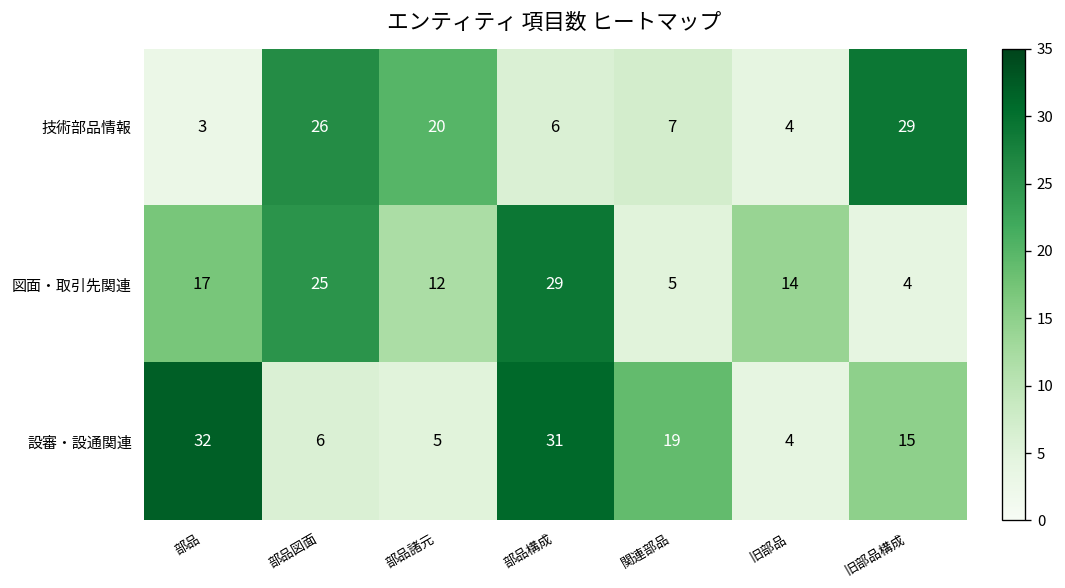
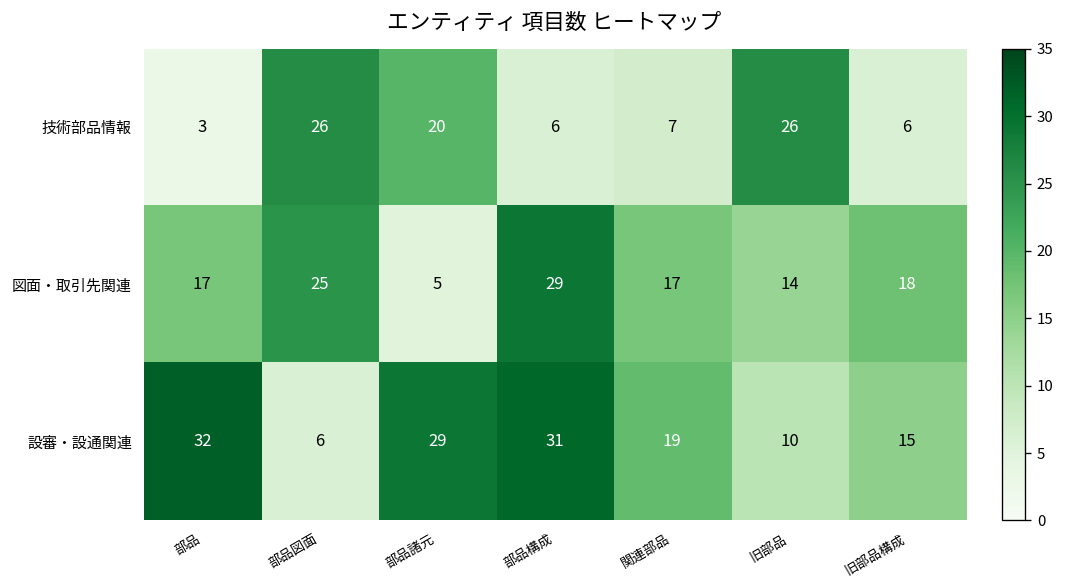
技術部品情報, 旧部品: 4 -> 26
技術部品情報, 旧部品構成: 29 -> 6
図面・取引先関連, 部品諸元: 12 -> 5
図面・取引先関連, 関連部品: 5 -> 17
図面・取引先関連, 旧部品構成: 4 -> 18
設審・設通関連, 部品諸元: 5 -> 29
設審・設通関連, 旧部品: 4 -> 10
